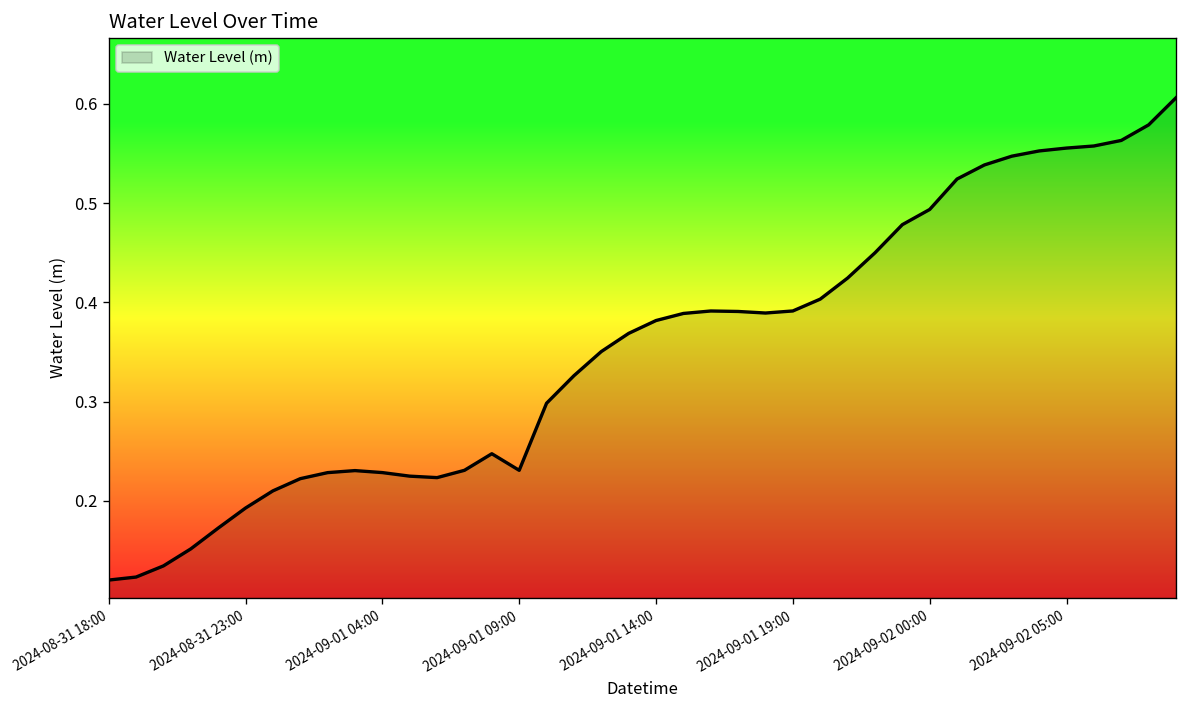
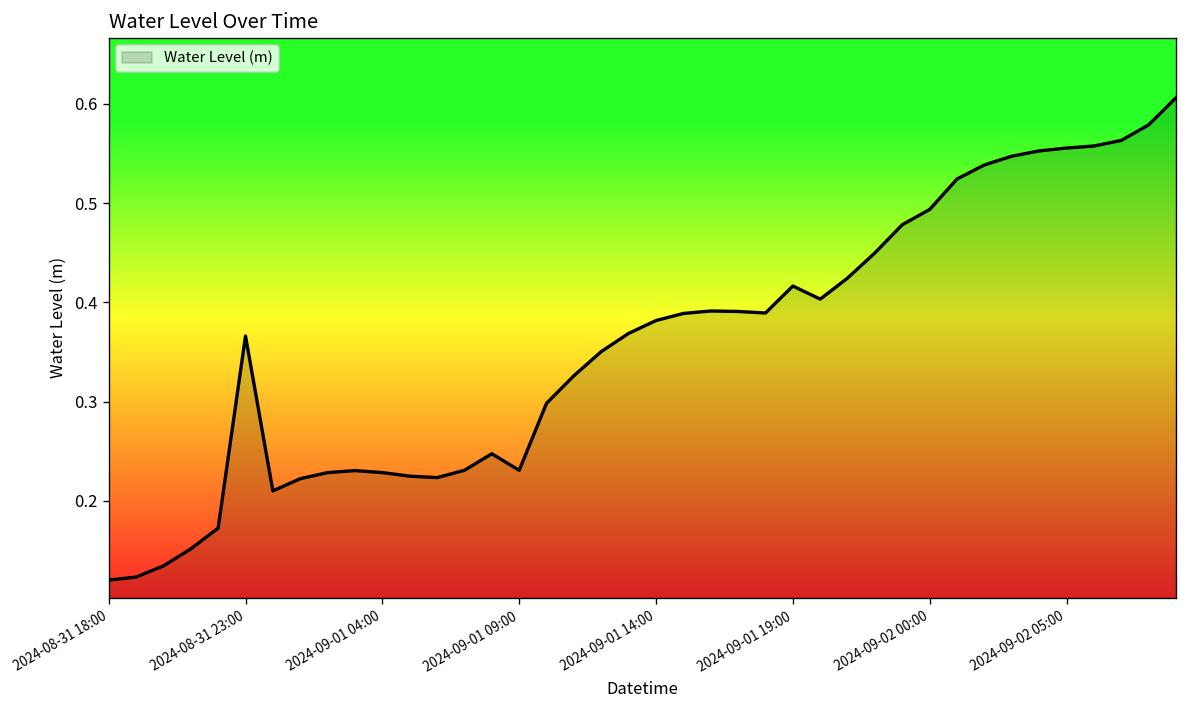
2024-08-31 23:00: 0.19 -> 0.37
2024-09-01 19:00: 0.39 -> 0.42
